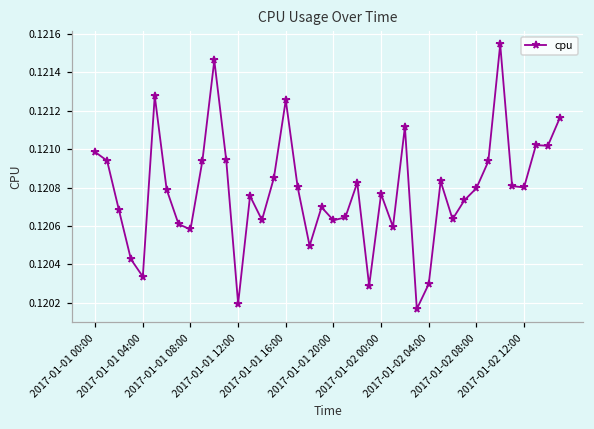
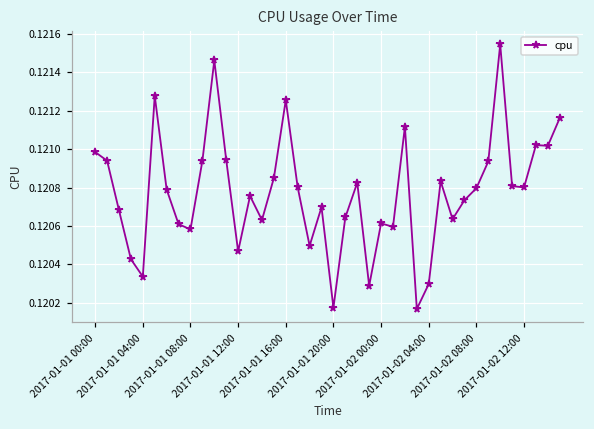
2017-01-01 12:00: 0.12020 -> 0.12047
2017-01-01 20:00: 0.12063 -> 0.12018
2017-01-02 00:00: 0.12077 -> 0.12061
